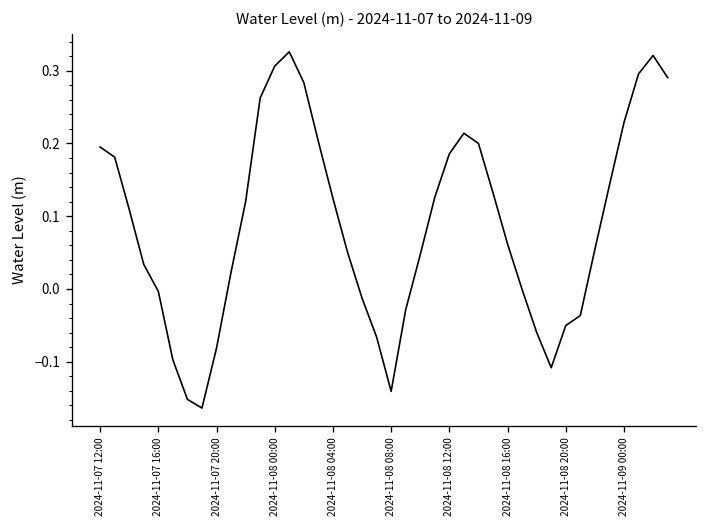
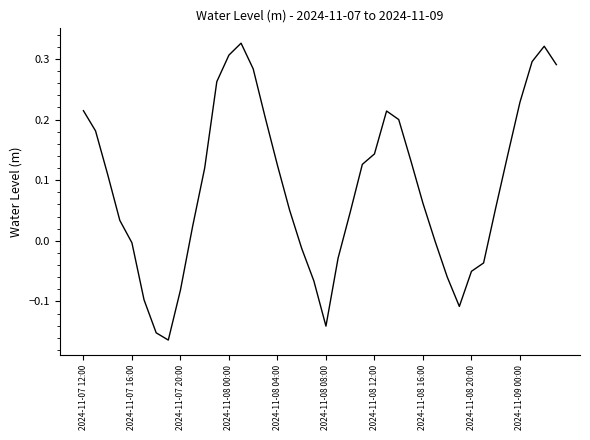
2024-11-07 12:00: 0.20 -> 0.21
2024-11-08 12:00: 0.19 -> 0.14
